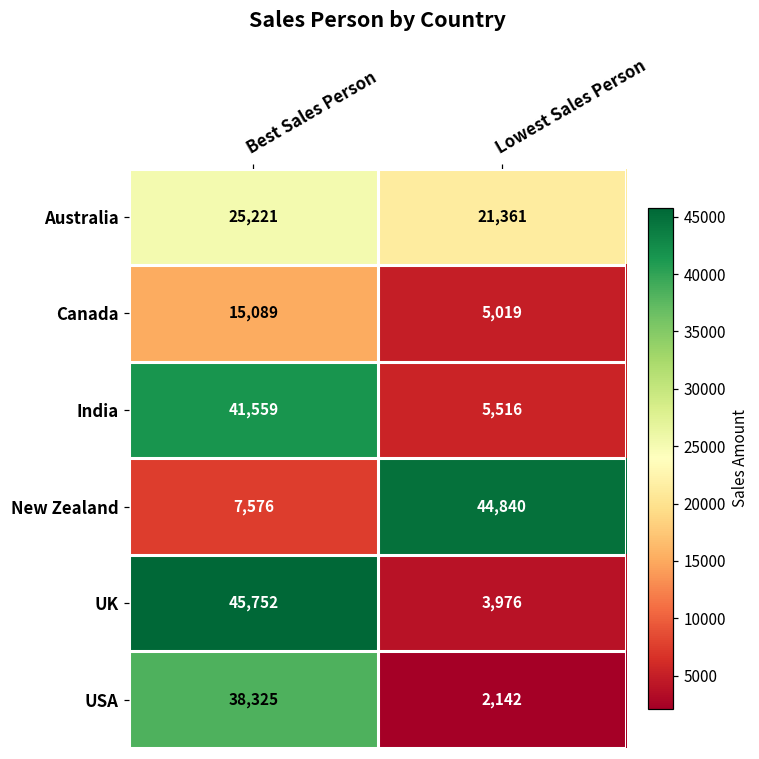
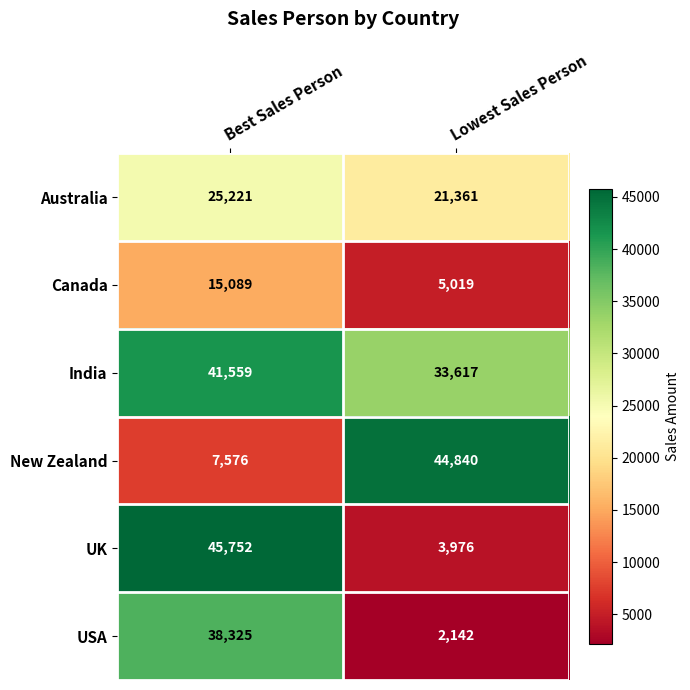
India, Lowest Sales Person: 5,516 -> 33,617
